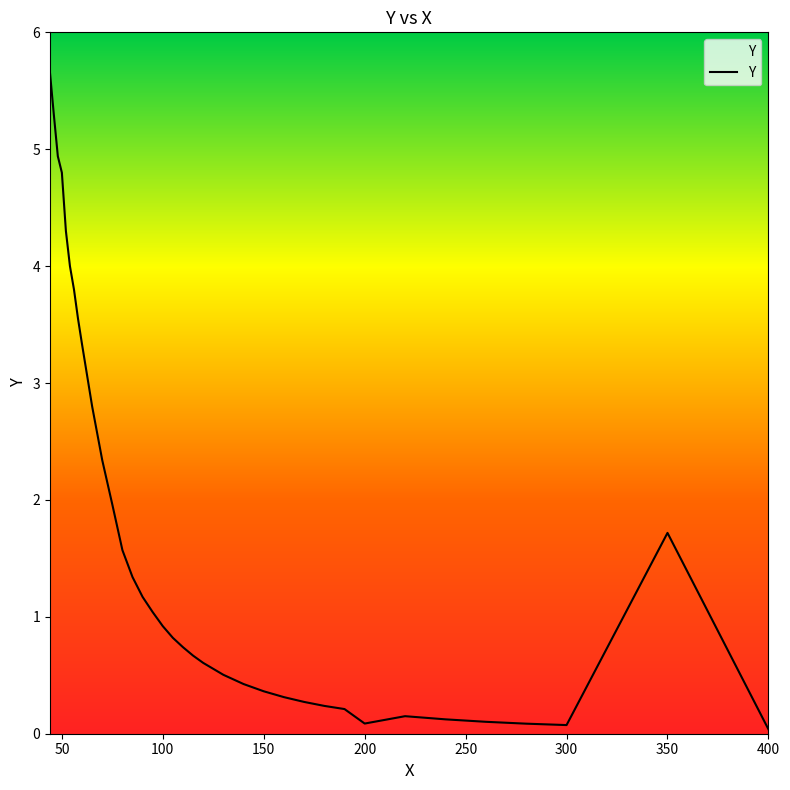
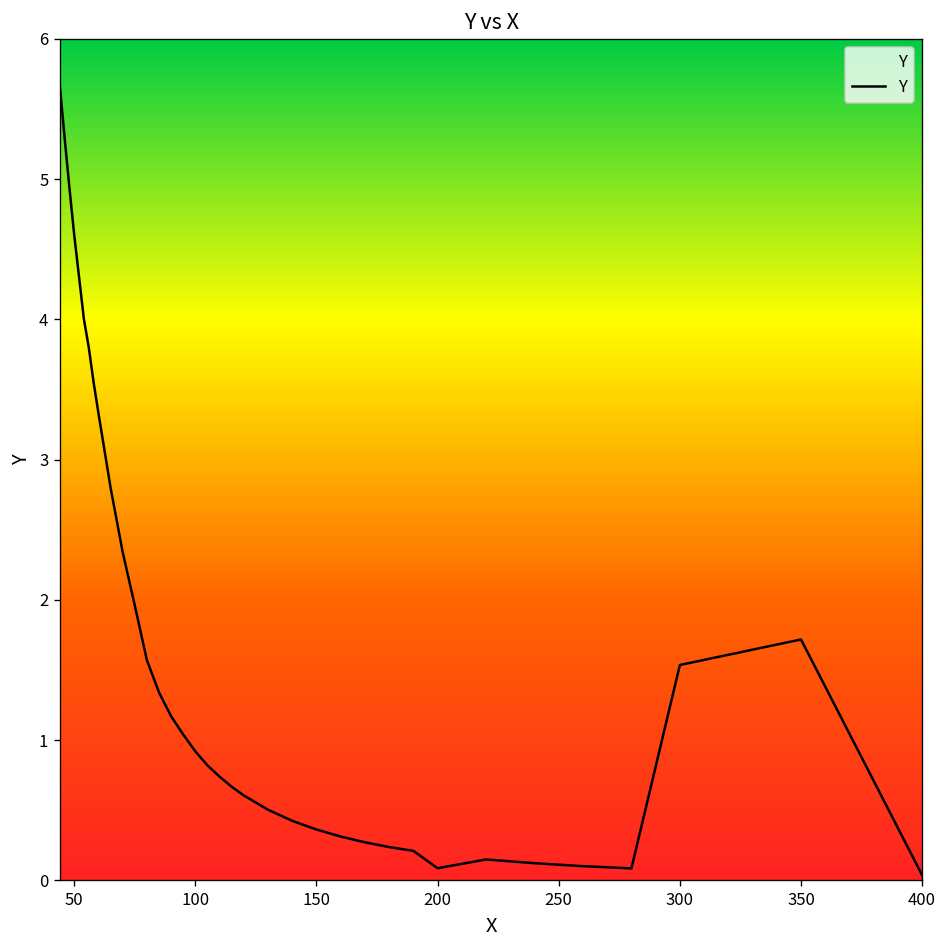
50: 4.8 -> 4.6
300: 0.07 -> 1.54
